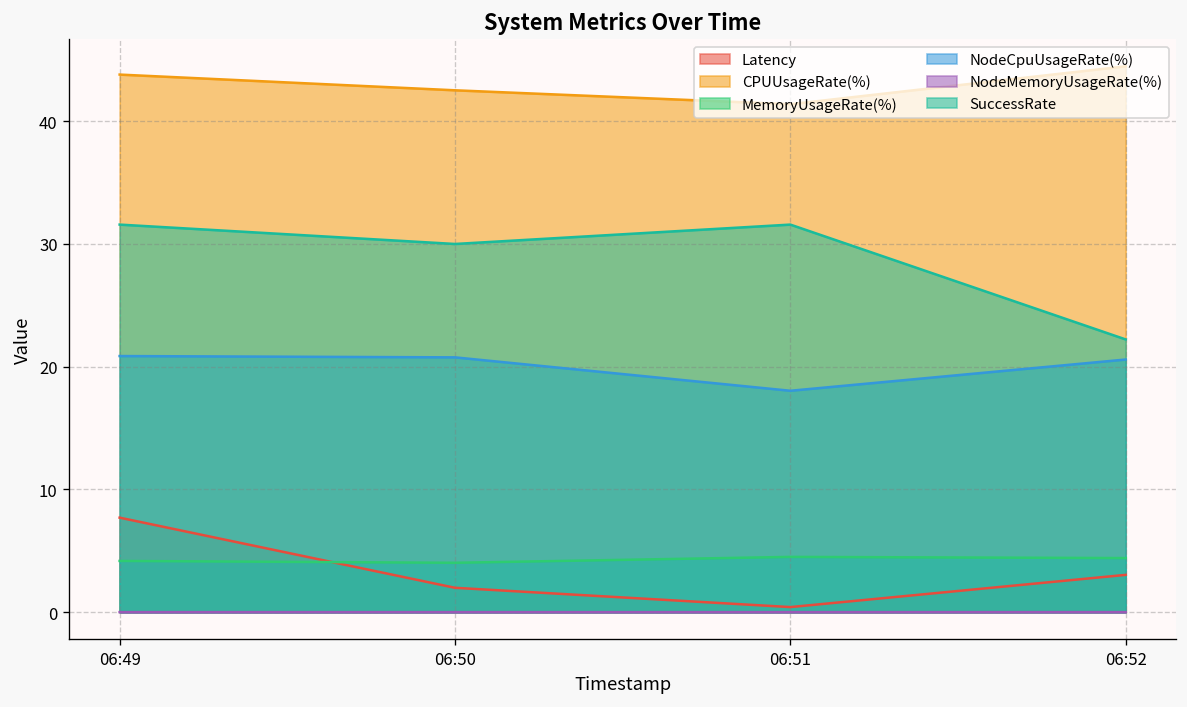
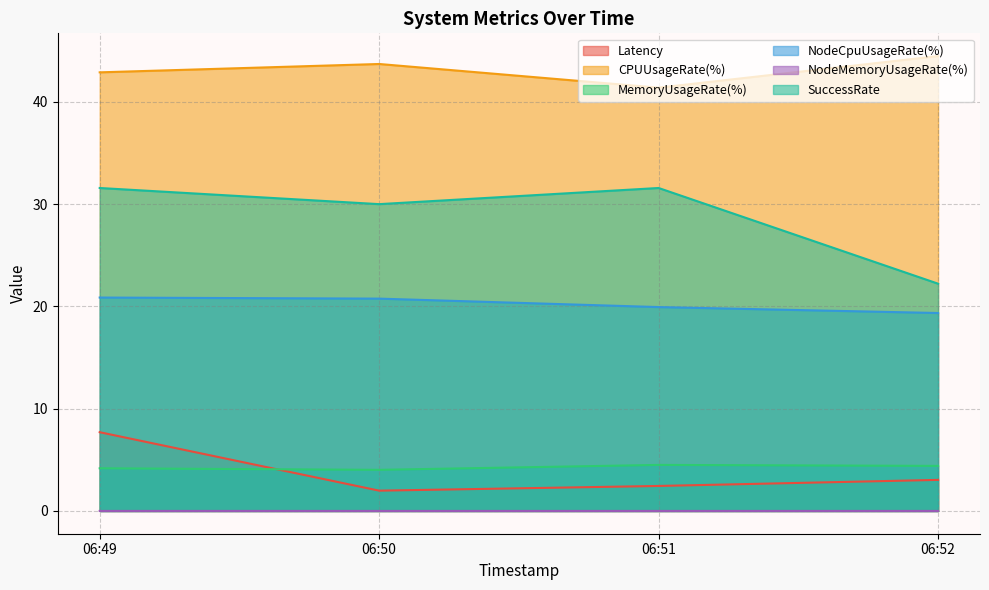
CPUUsageRate(%), 06:49: 43.8 -> 42.9
CPUUsageRate(%), 06:50: 42.5 -> 43.7
Latency, 06:51: 0.4 -> 2.4
NodeCpuUsageRate(%), 06:51: 18.0 -> 19.9
NodeCpuUsageRate(%), 06:52: 20.6 -> 19.4
